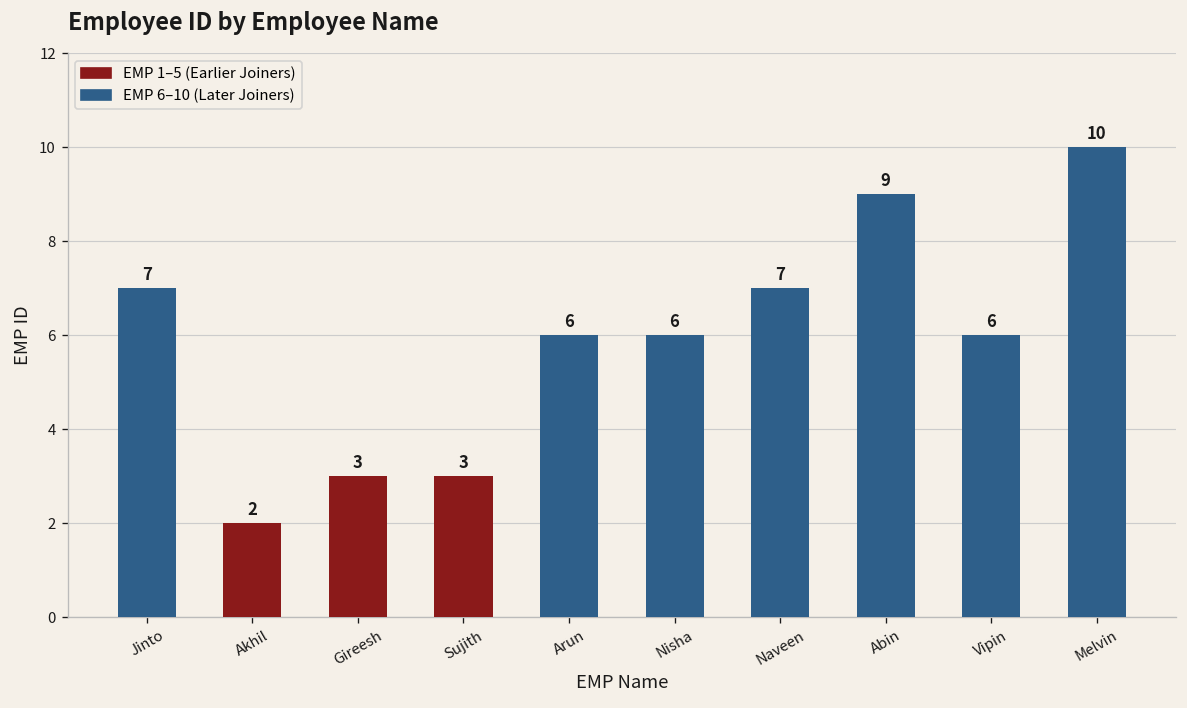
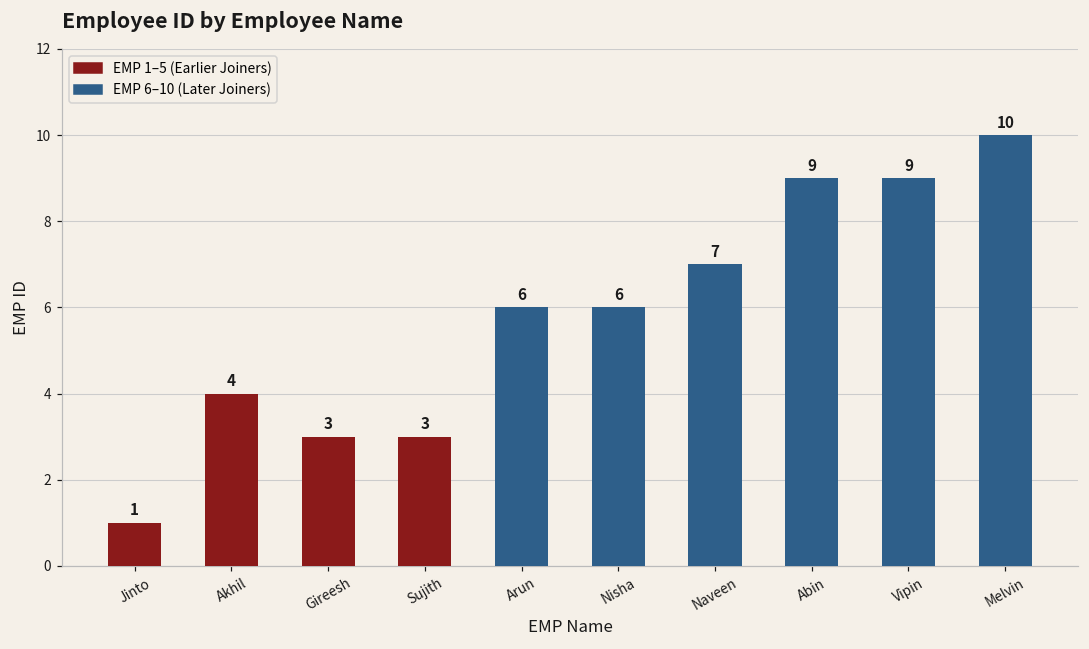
Jinto: 7 -> 1
Akhil: 2 -> 4
Vipin: 6 -> 9
